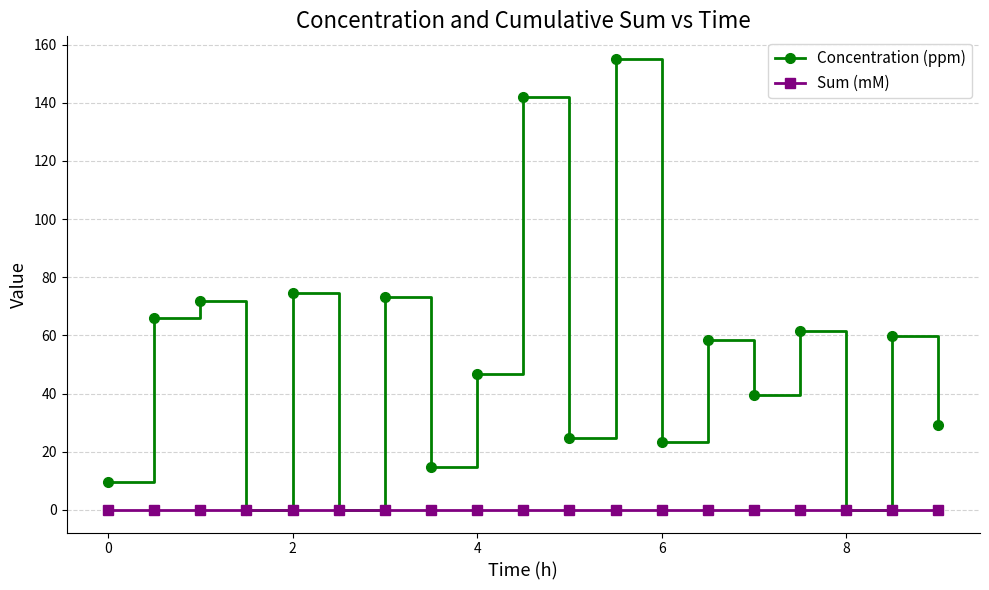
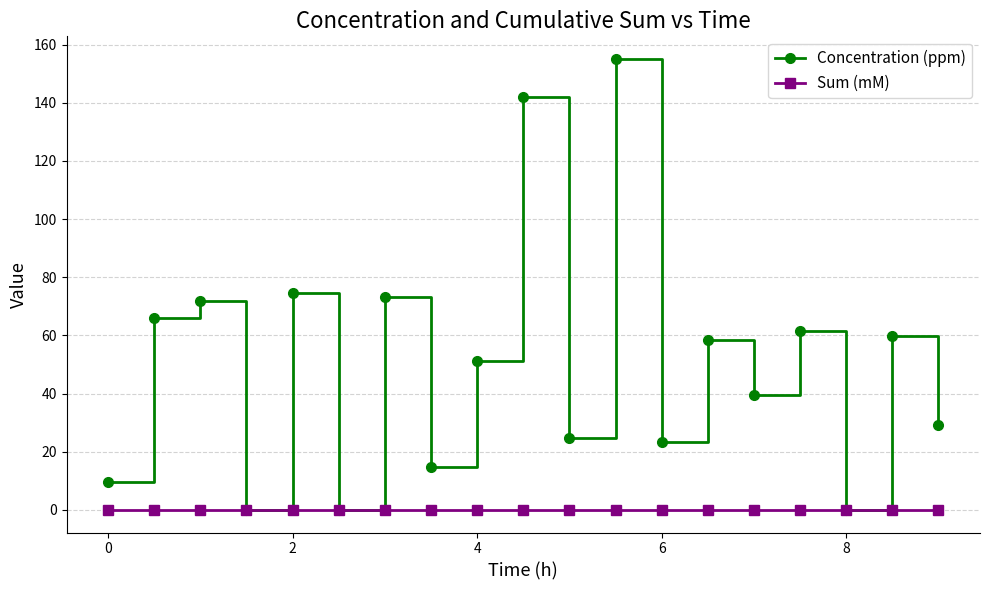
Concentration (ppm), 4: 47 -> 51
